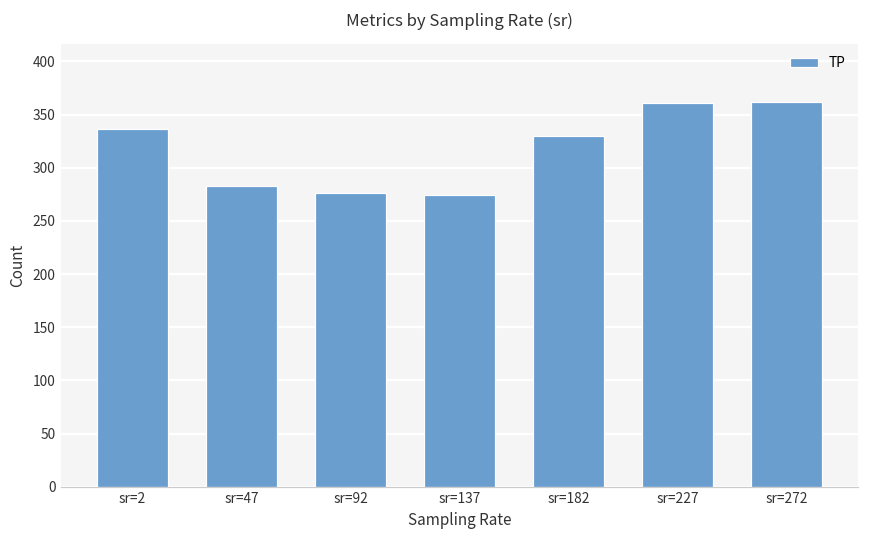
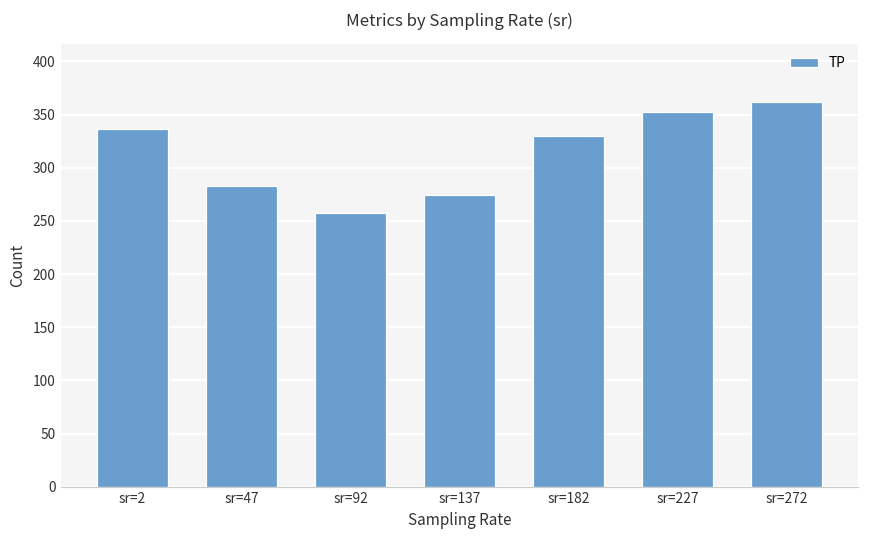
sr=92: 280 -> 260
sr=227: 360 -> 350
